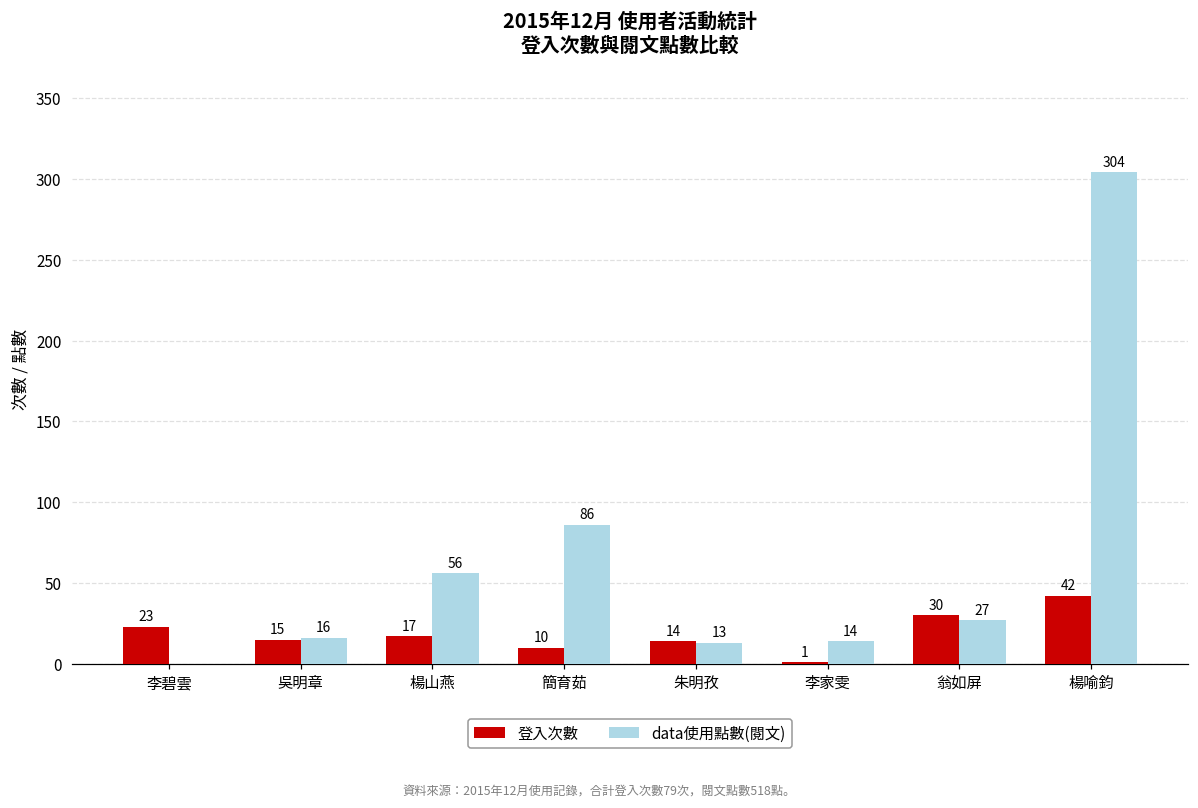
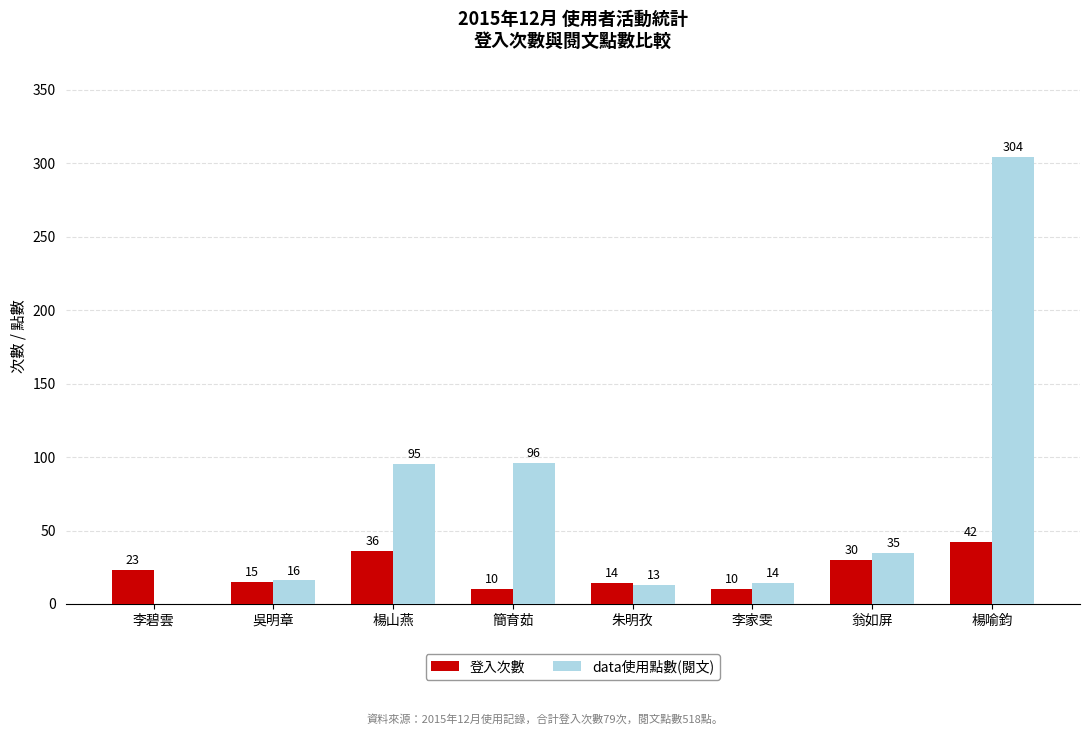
登入次數, 楊山燕: 17 -> 36
data使用點數(閱文), 楊山燕: 56 -> 95
data使用點數(閱文), 簡育茹: 86 -> 96
登入次數, 李家雯: 1 -> 10
data使用點數(閱文), 翁如屏: 27 -> 35
